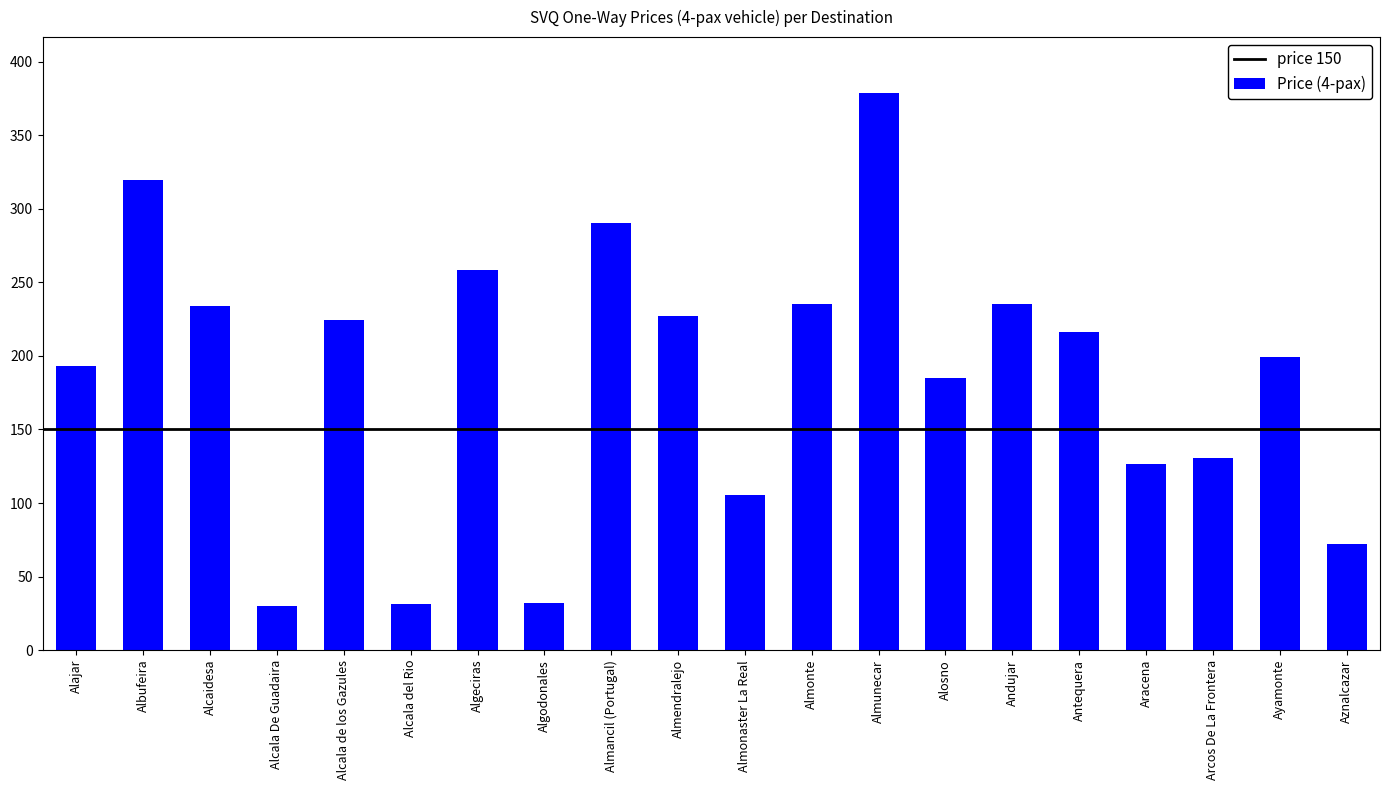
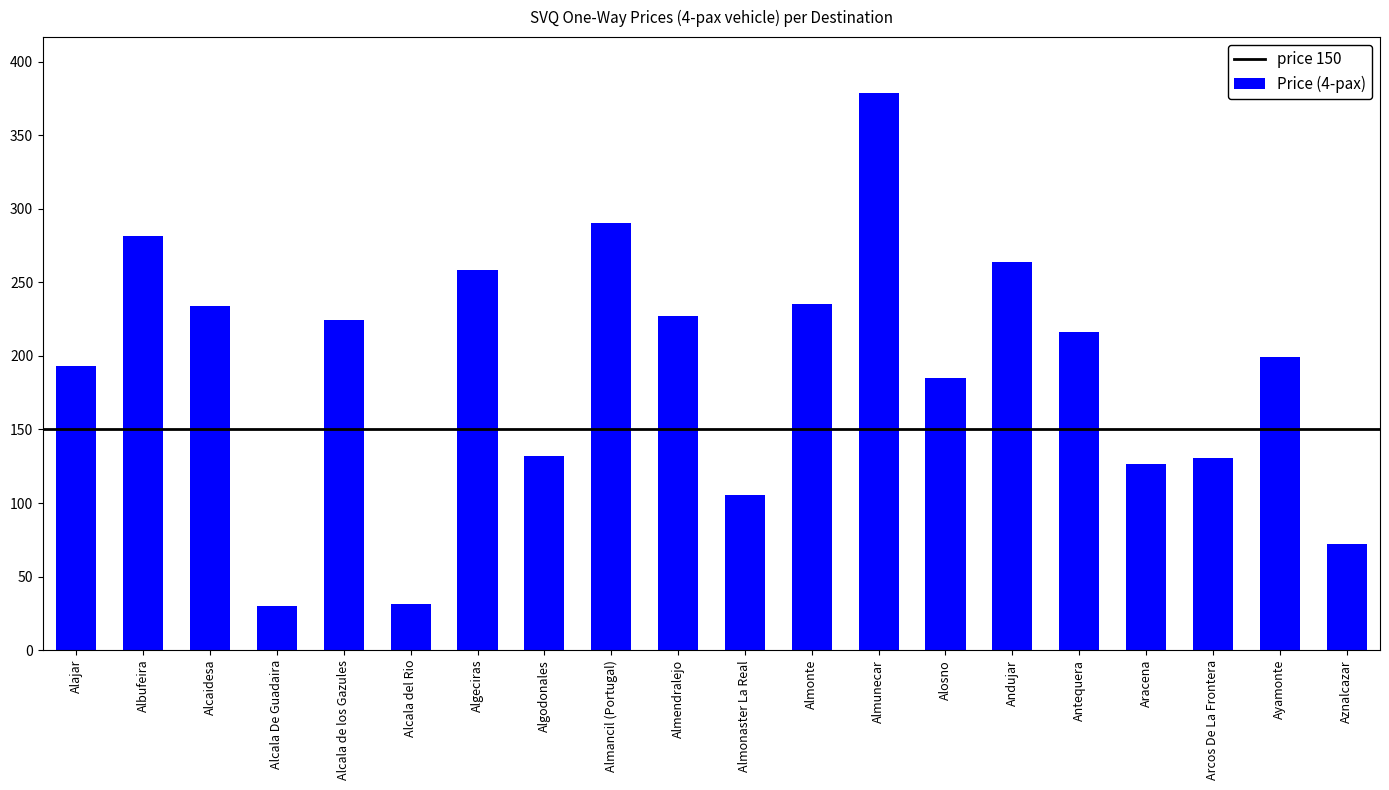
Albufeira: 319 -> 281
Algodonales: 32 -> 132
Andujar: 235 -> 264
